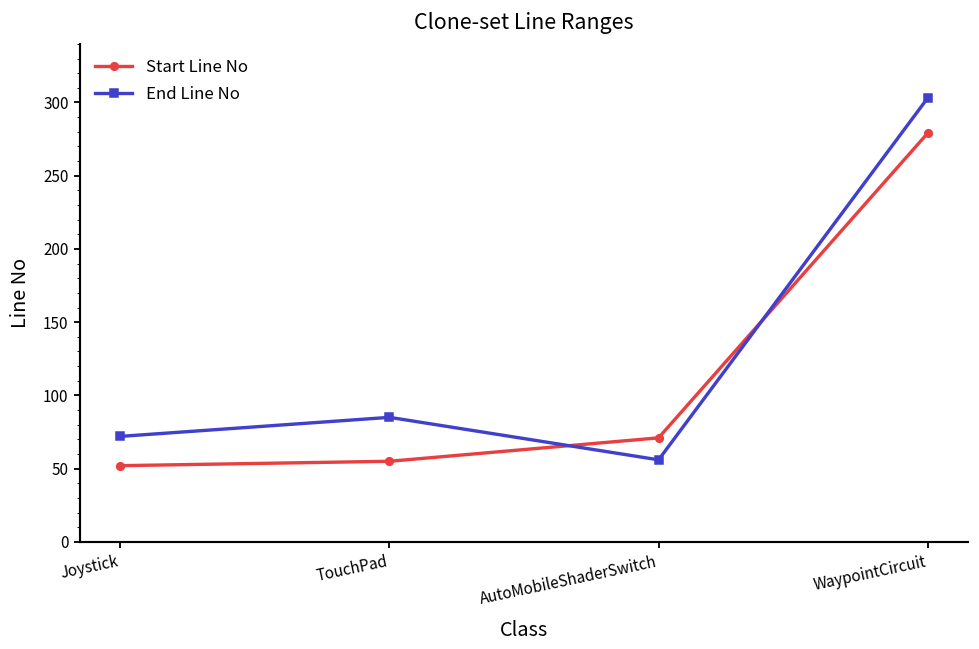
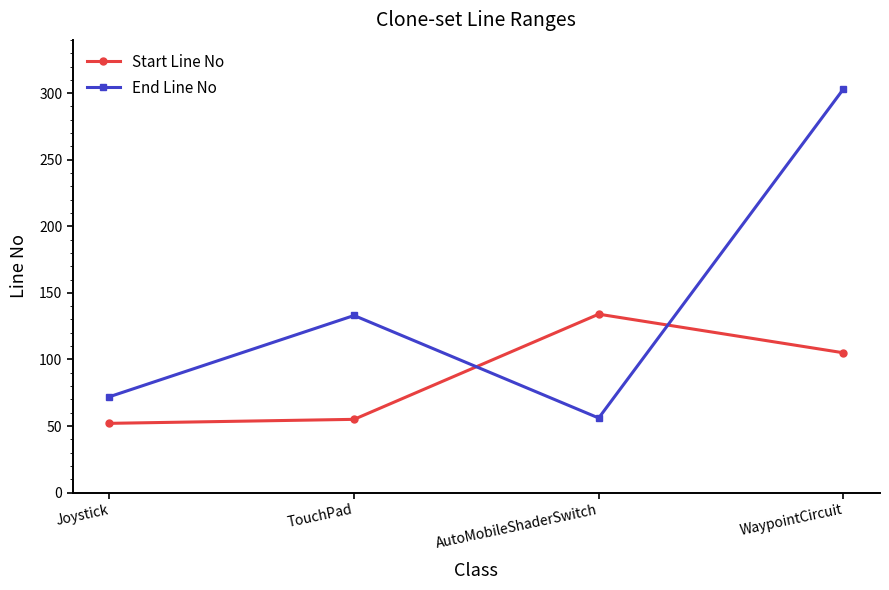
End Line No, TouchPad: 85 -> 133
Start Line No, AutoMobileShaderSwitch: 71 -> 134
Start Line No, WaypointCircuit: 279 -> 105
